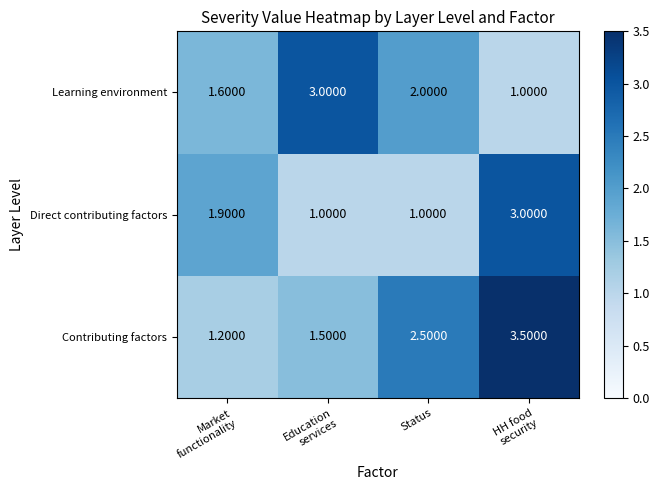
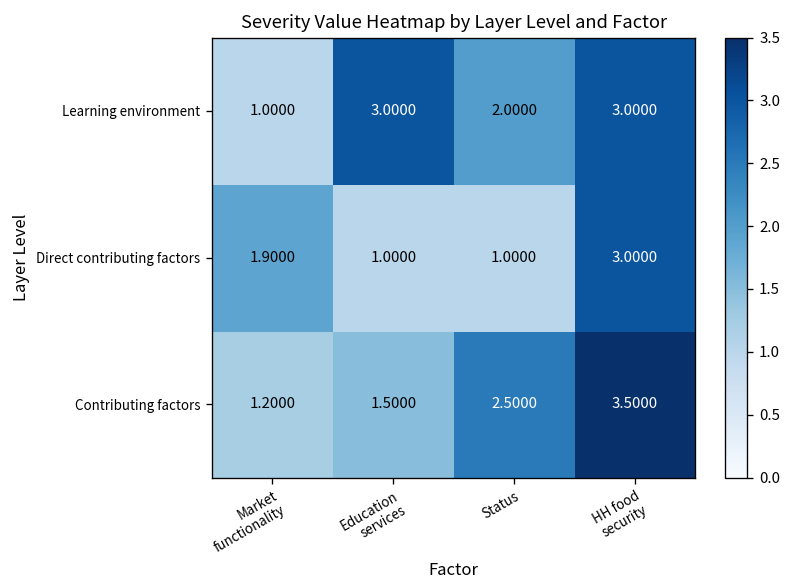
Learning environment, Market functionality: 1.6000 -> 1.0000
Learning environment, HH food security: 1.0000 -> 3.0000
